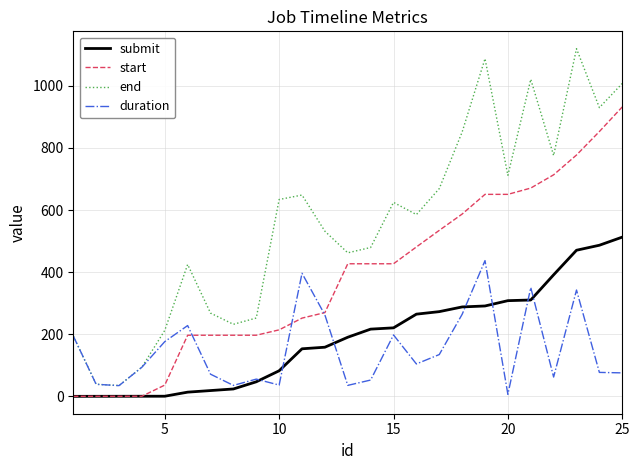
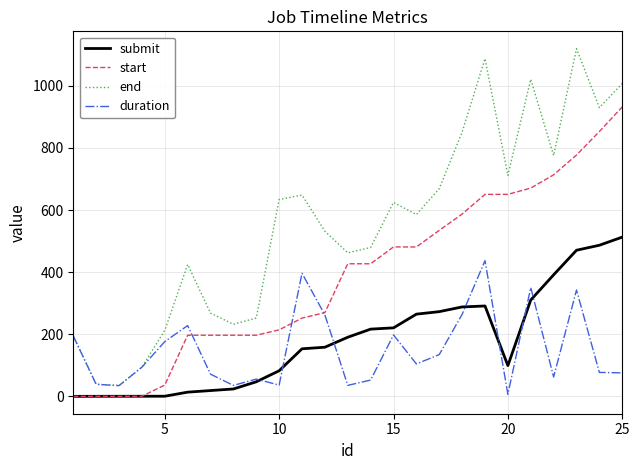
start, 15: 430 -> 480
submit, 20: 310 -> 100
